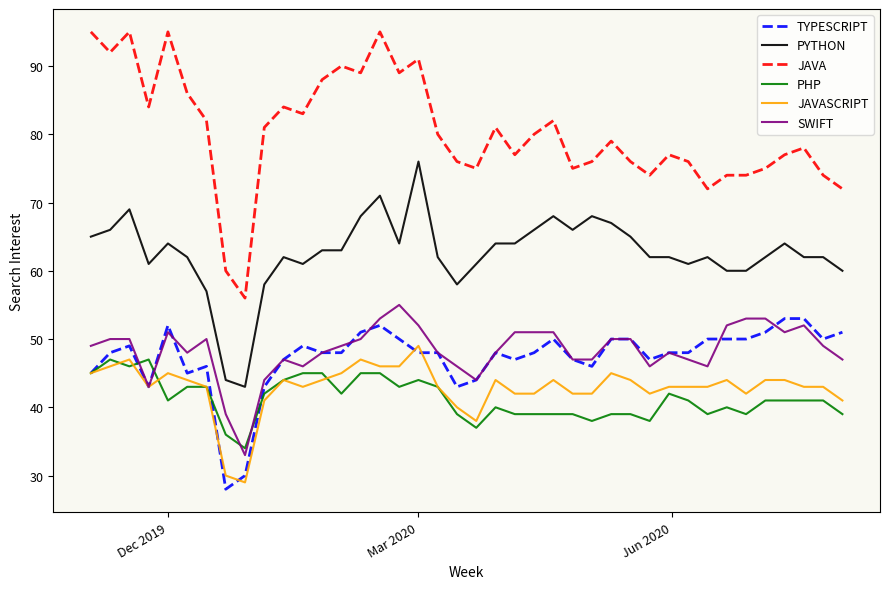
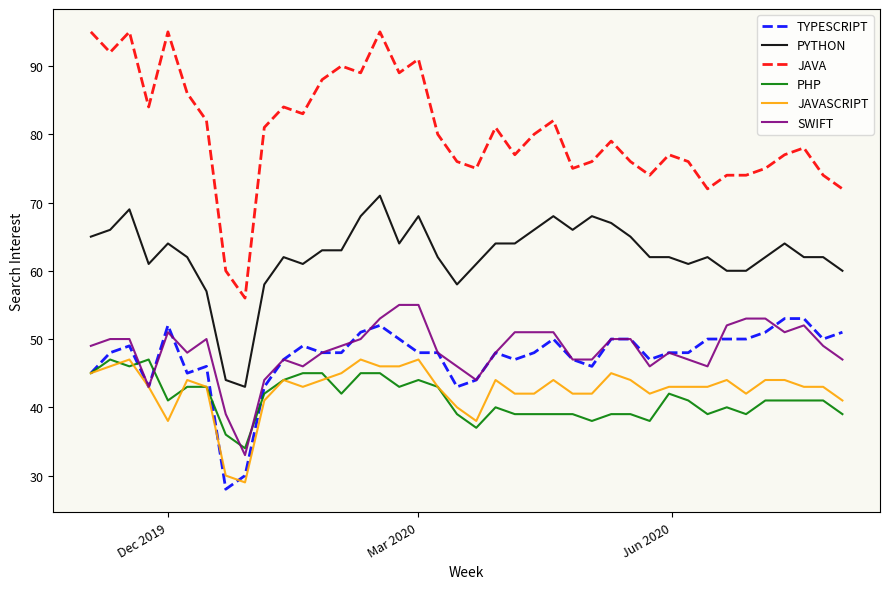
JAVASCRIPT, Dec 2019: 45 -> 38
PYTHON, Mar 2020: 76 -> 68
JAVASCRIPT, Mar 2020: 49 -> 47
SWIFT, Mar 2020: 52 -> 55
